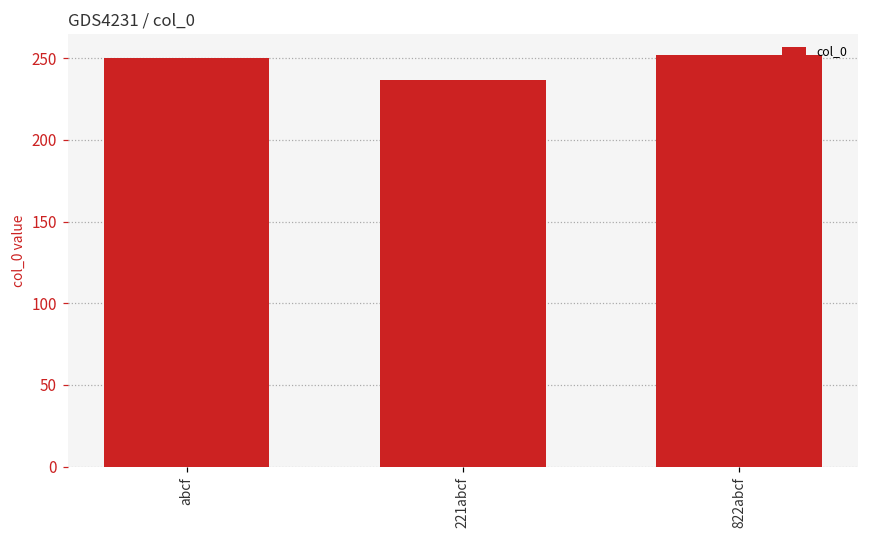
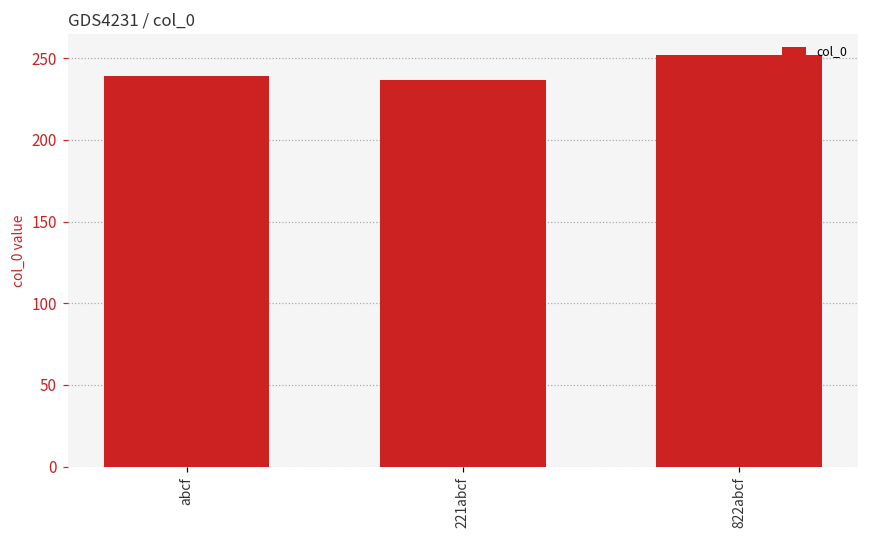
abcf: 250 -> 239
